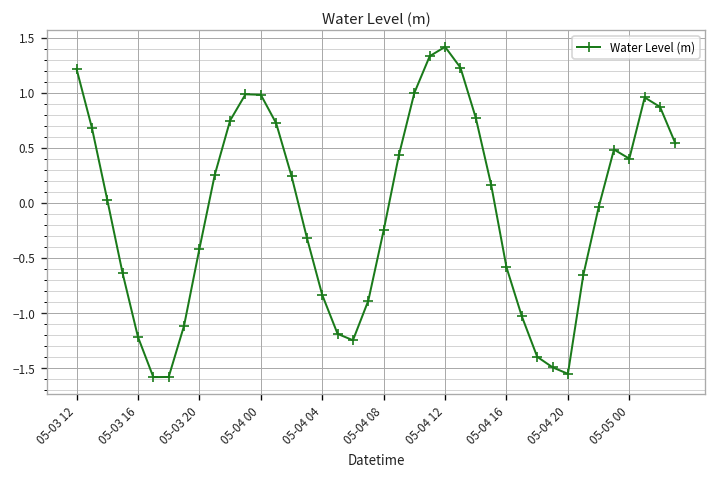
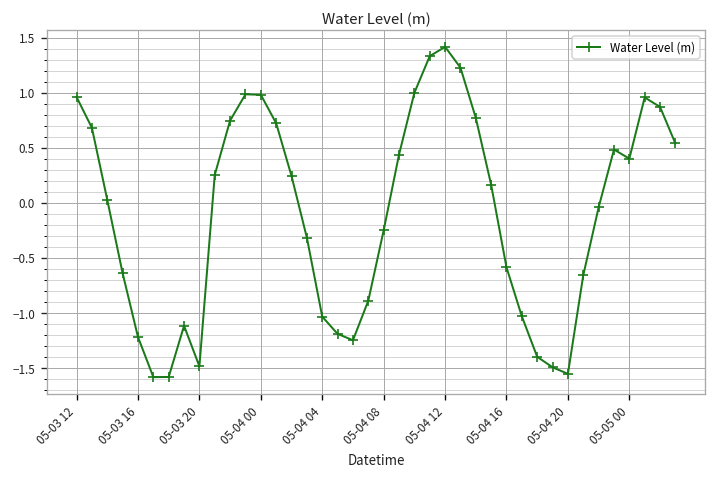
05-03 12: 1.2 -> 1.0
05-03 20: -0.4 -> -1.5
05-04 04: -0.8 -> -1.0
